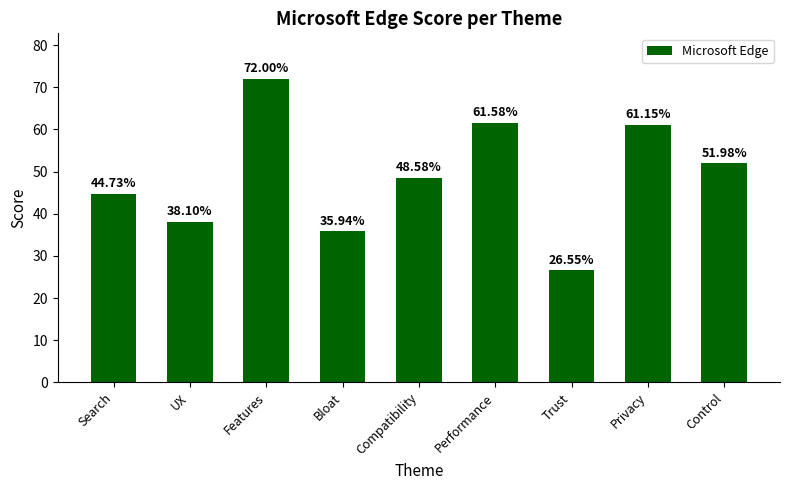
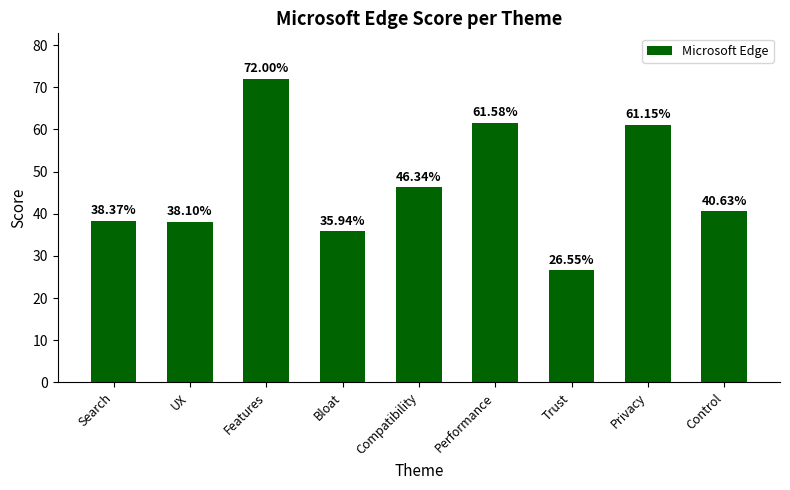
Search: 44.73% -> 38.37%
Compatibility: 48.58% -> 46.34%
Control: 51.98% -> 40.63%
